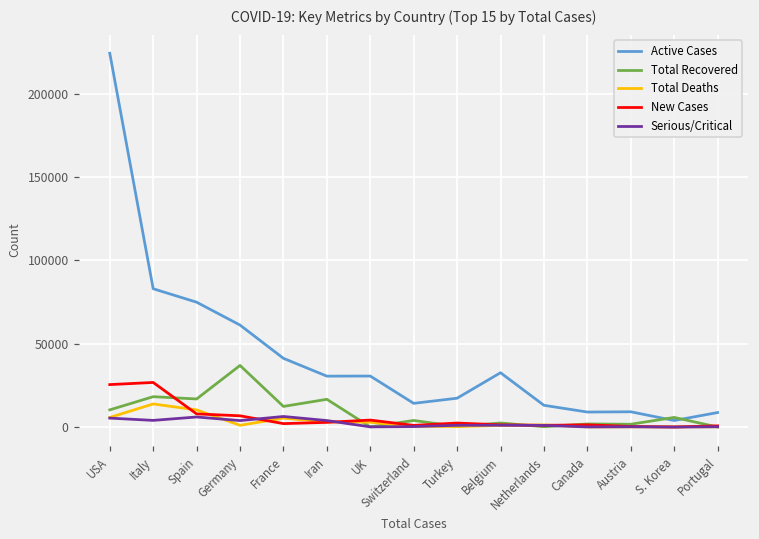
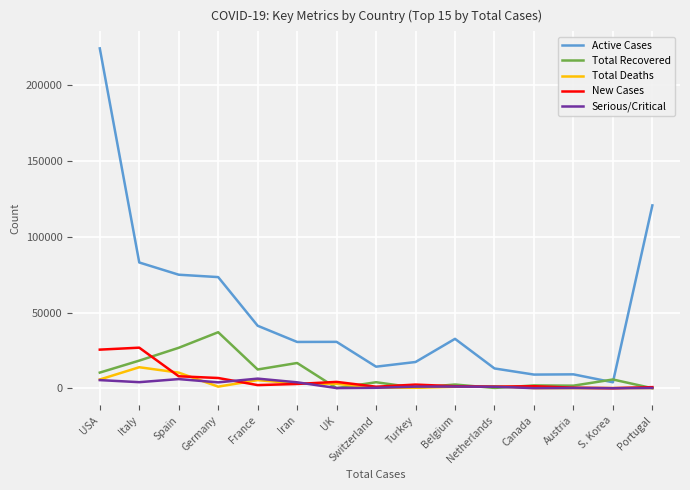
Total Recovered, Spain: 17000 -> 27000
Active Cases, Germany: 61000 -> 73000
Active Cases, Portugal: 9000 -> 121000
